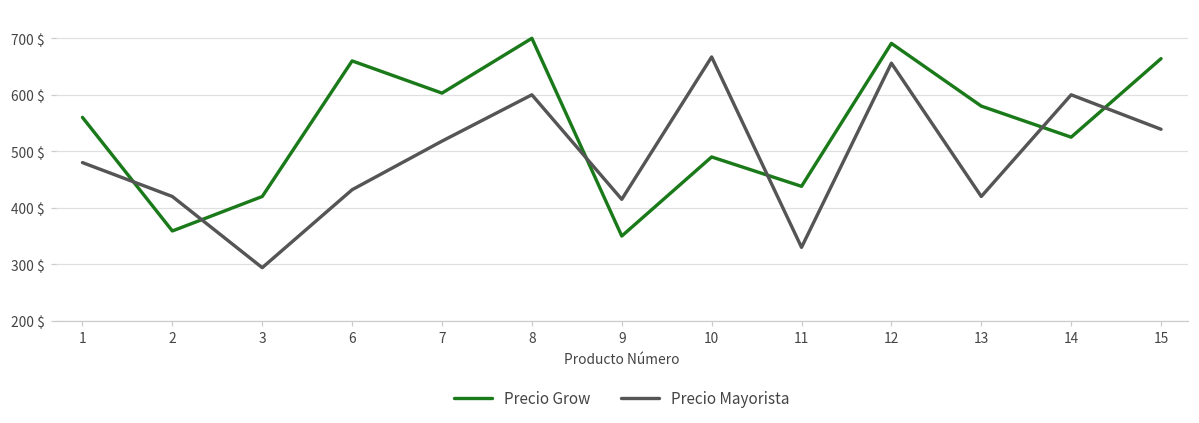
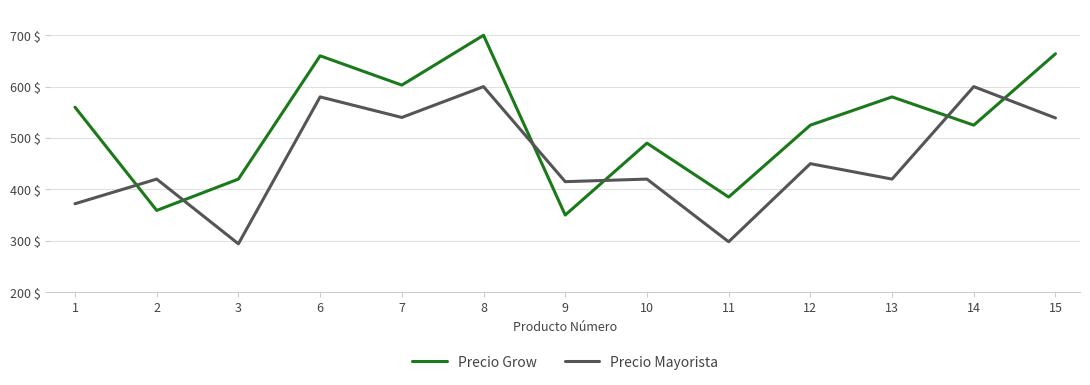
Precio Mayorista, 1: 480 $ -> 370 $
Precio Mayorista, 6: 430 $ -> 580 $
Precio Mayorista, 7: 520 $ -> 540 $
Precio Mayorista, 10: 670 $ -> 420 $
Precio Grow, 11: 440 $ -> 390 $
Precio Mayorista, 11: 330 $ -> 300 $
Precio Grow, 12: 690 $ -> 530 $
Precio Mayorista, 12: 660 $ -> 450 $
